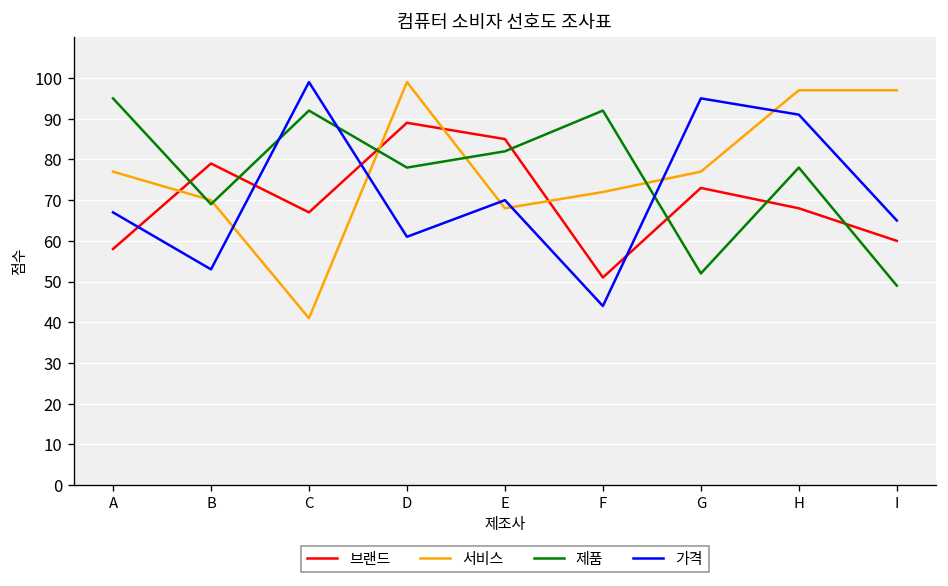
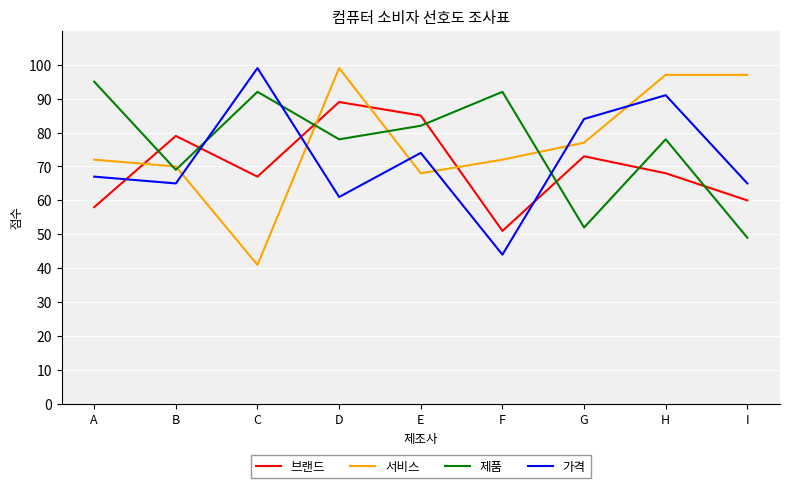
서비스, A: 77 -> 72
가격, B: 53 -> 65
가격, E: 70 -> 74
가격, G: 95 -> 84
